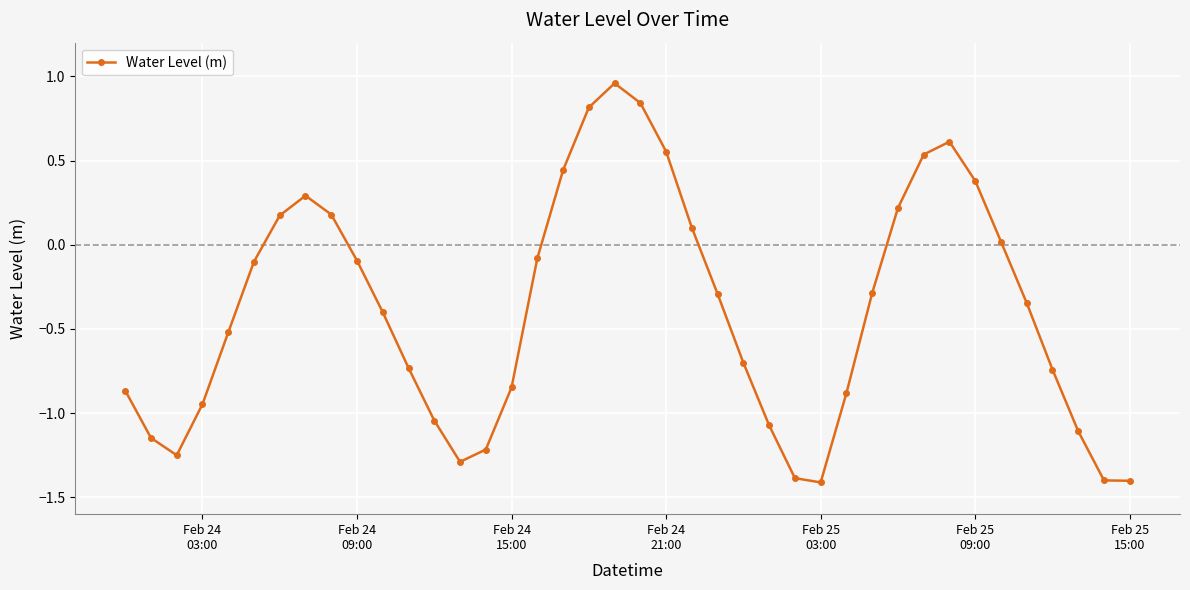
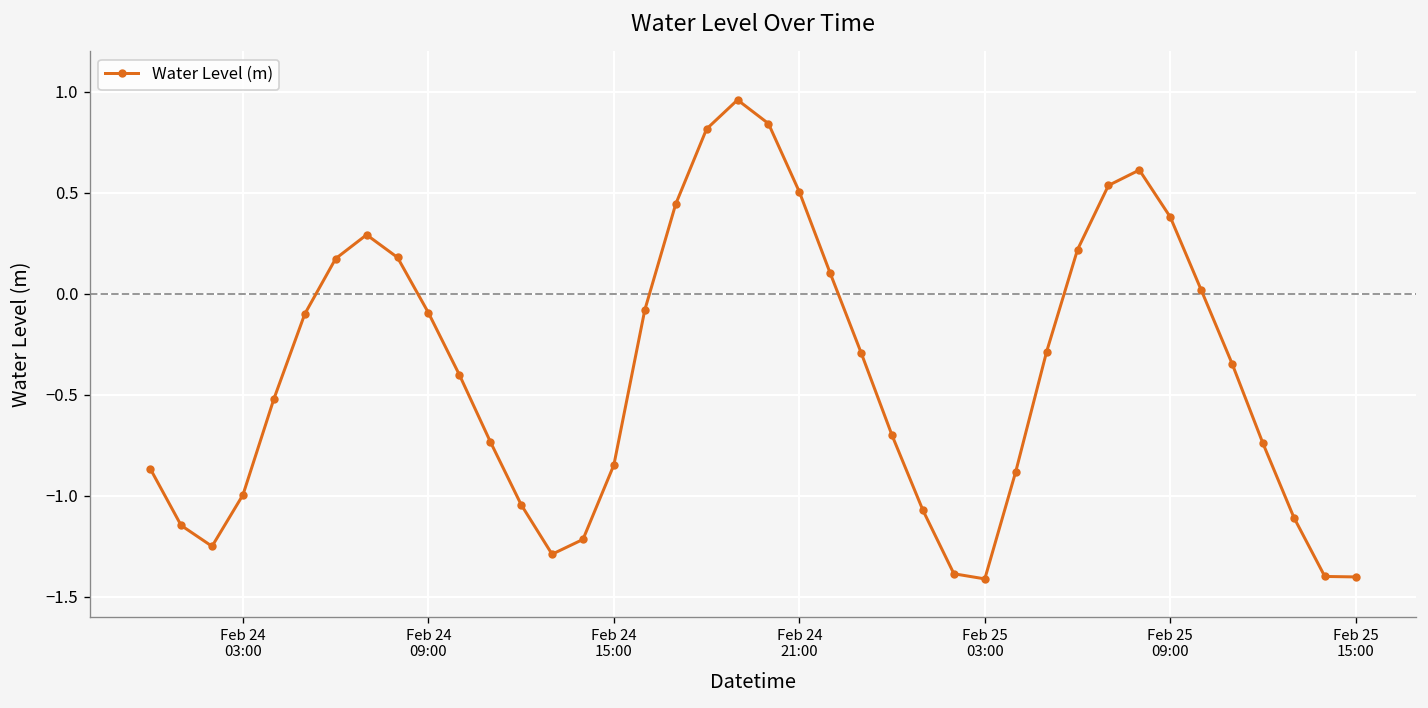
Feb 24 03:00: -0.95 -> -1.00
Feb 24 21:00: 0.55 -> 0.50
